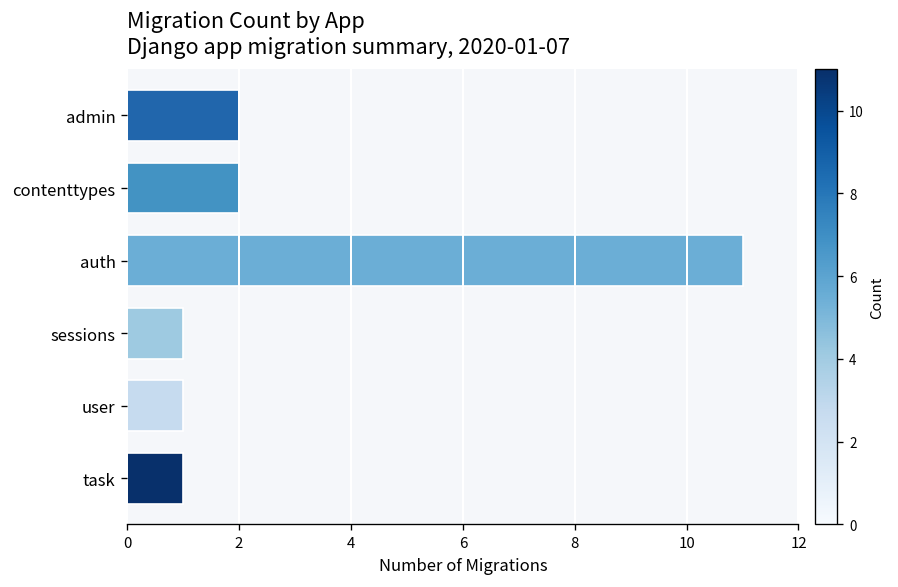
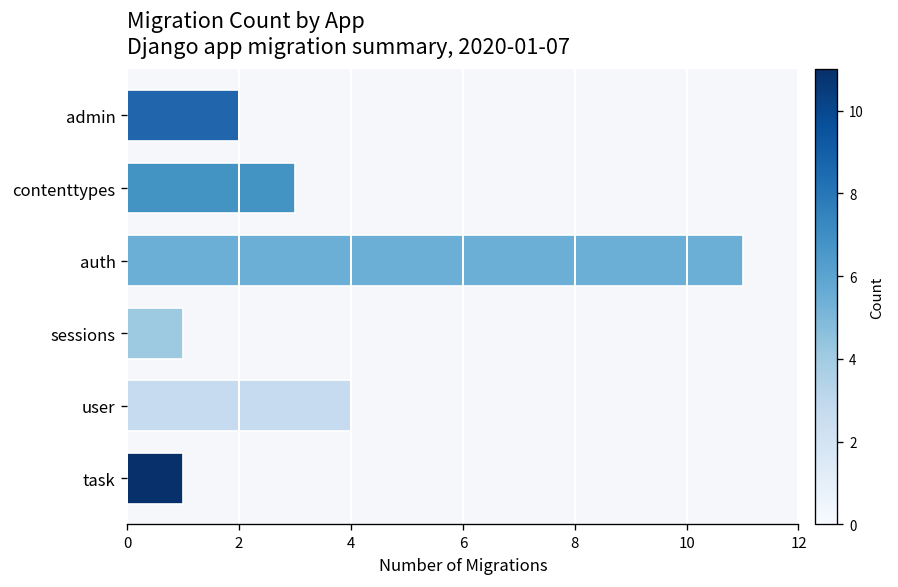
contenttypes: 2 -> 3
user: 1 -> 4
